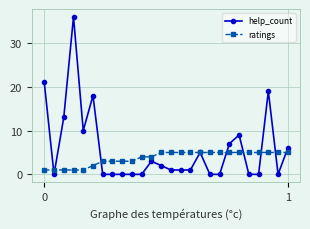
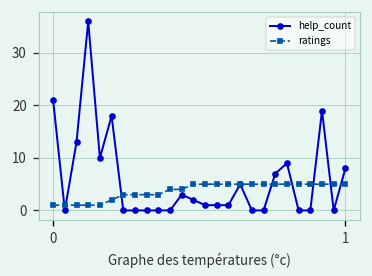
help_count, 1: 6 -> 8
